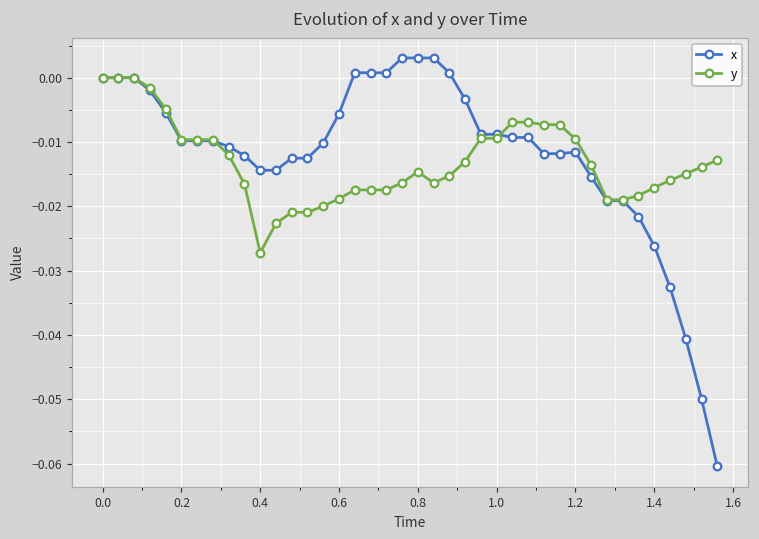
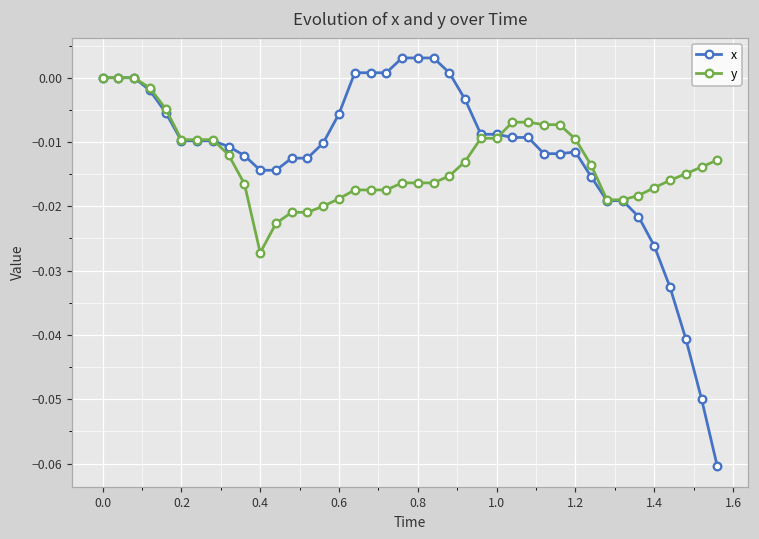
y, 0.8: -0.015 -> -0.016
